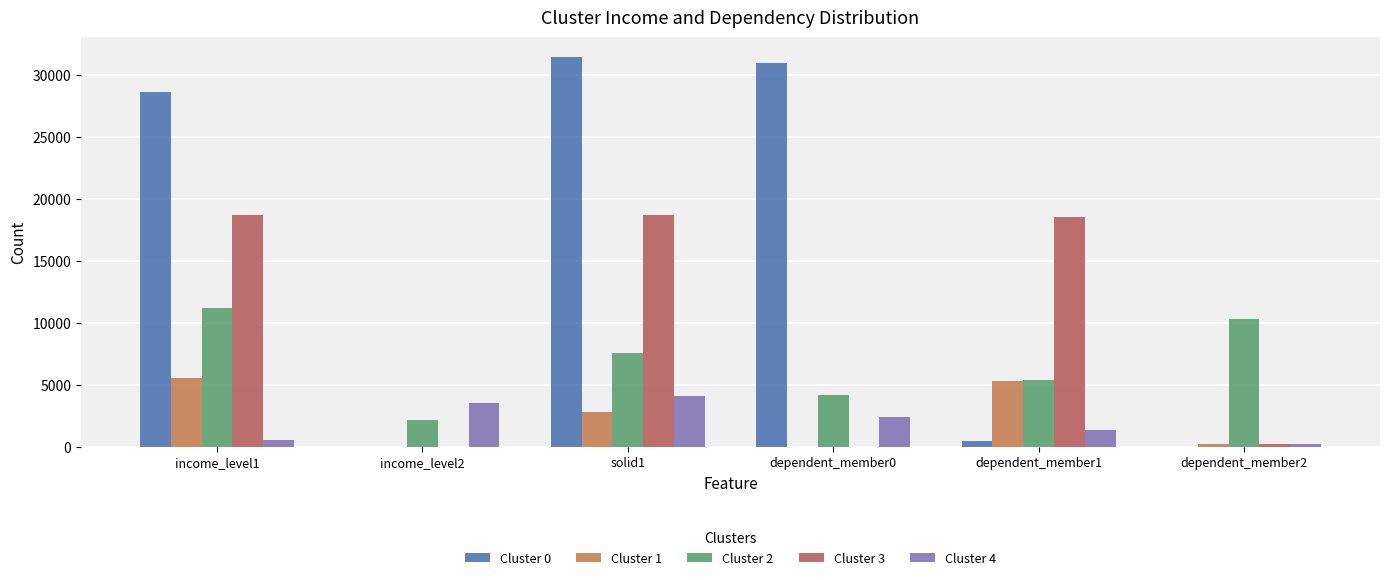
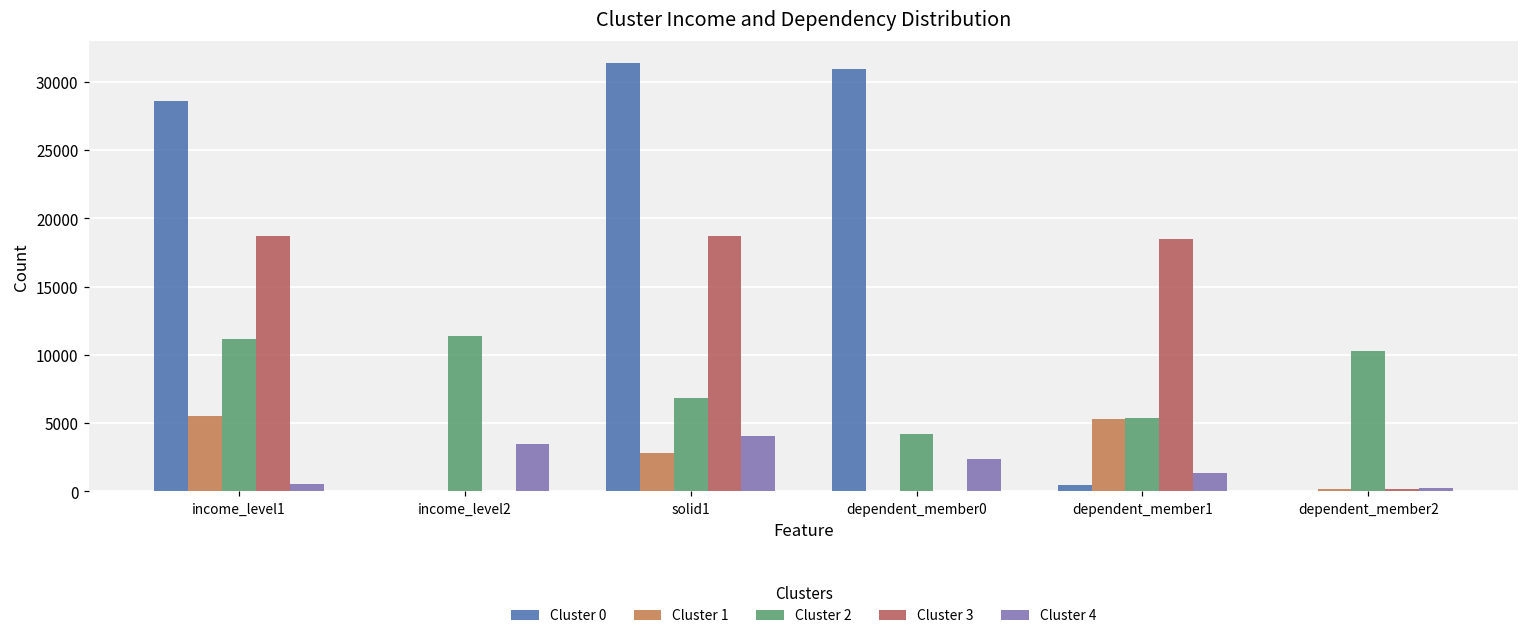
Cluster 2, income_level2: 2200 -> 11400
Cluster 2, solid1: 7600 -> 6800
